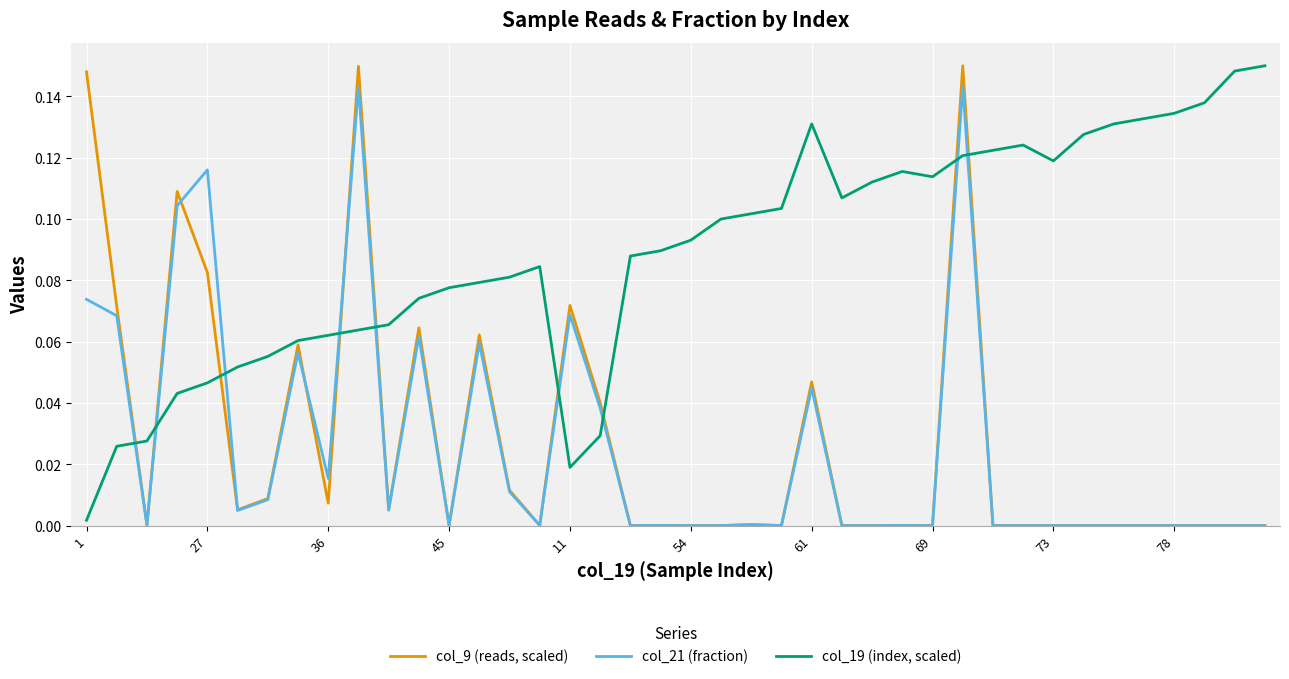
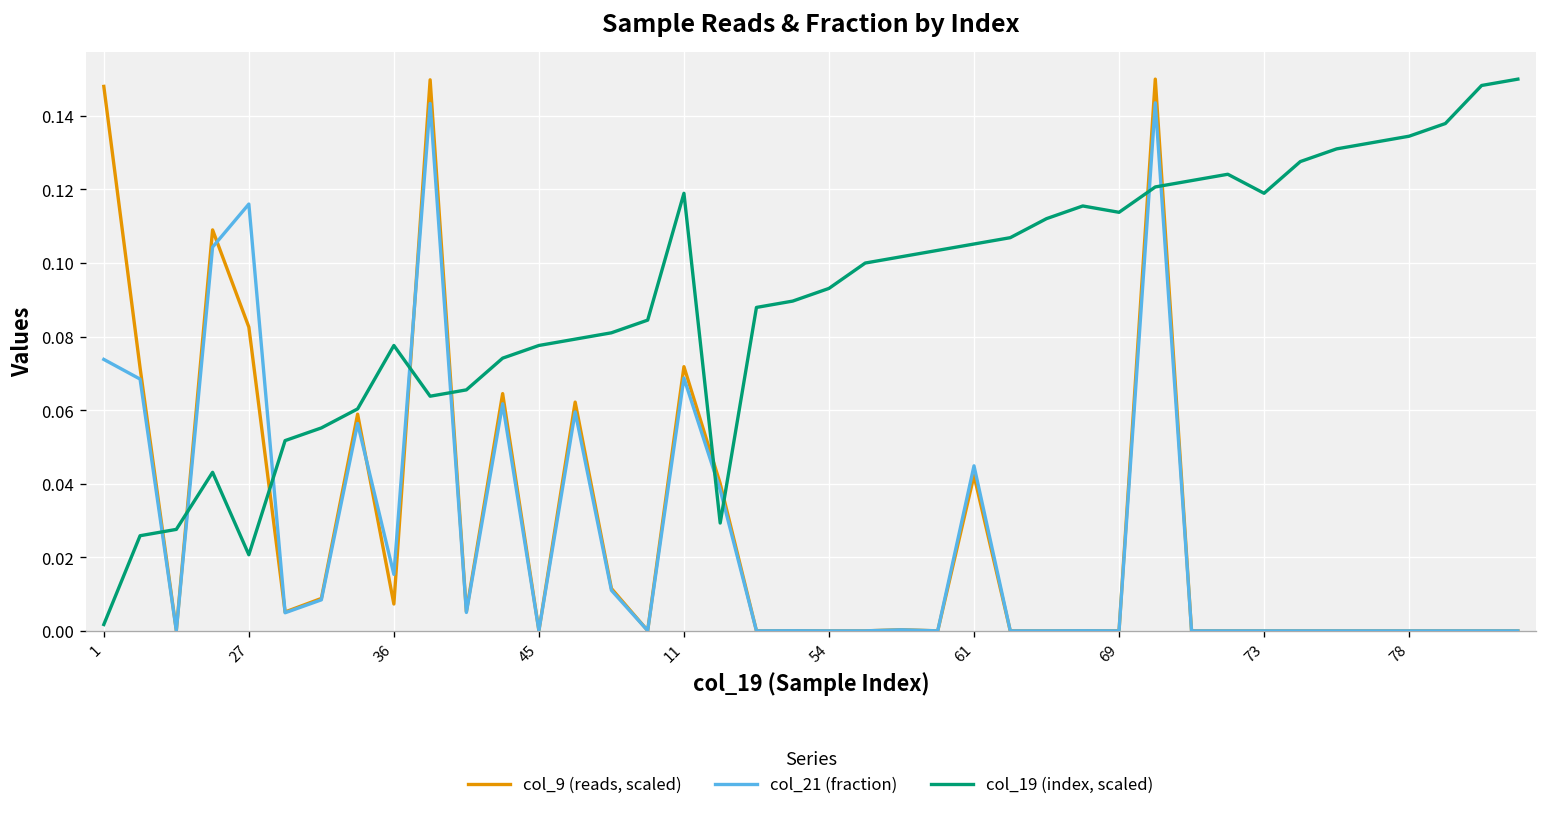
col_19 (index, scaled), 27: 0.047 -> 0.021
col_19 (index, scaled), 36: 0.062 -> 0.078
col_19 (index, scaled), 11: 0.019 -> 0.119
col_9 (reads, scaled), 61: 0.047 -> 0.042
col_19 (index, scaled), 61: 0.131 -> 0.105
